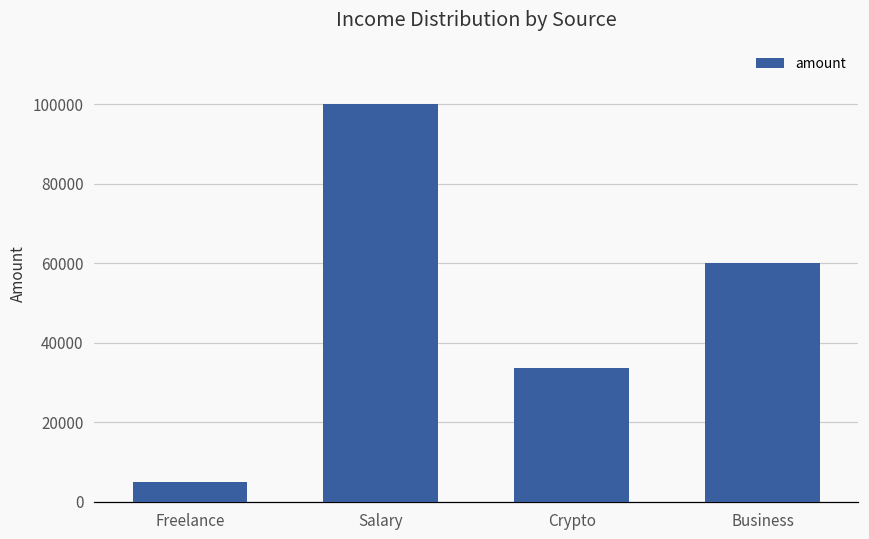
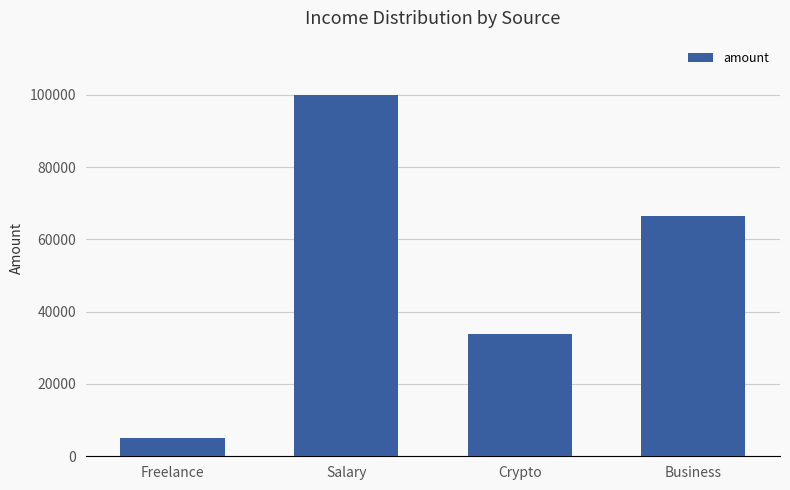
Business: 60000 -> 66000
